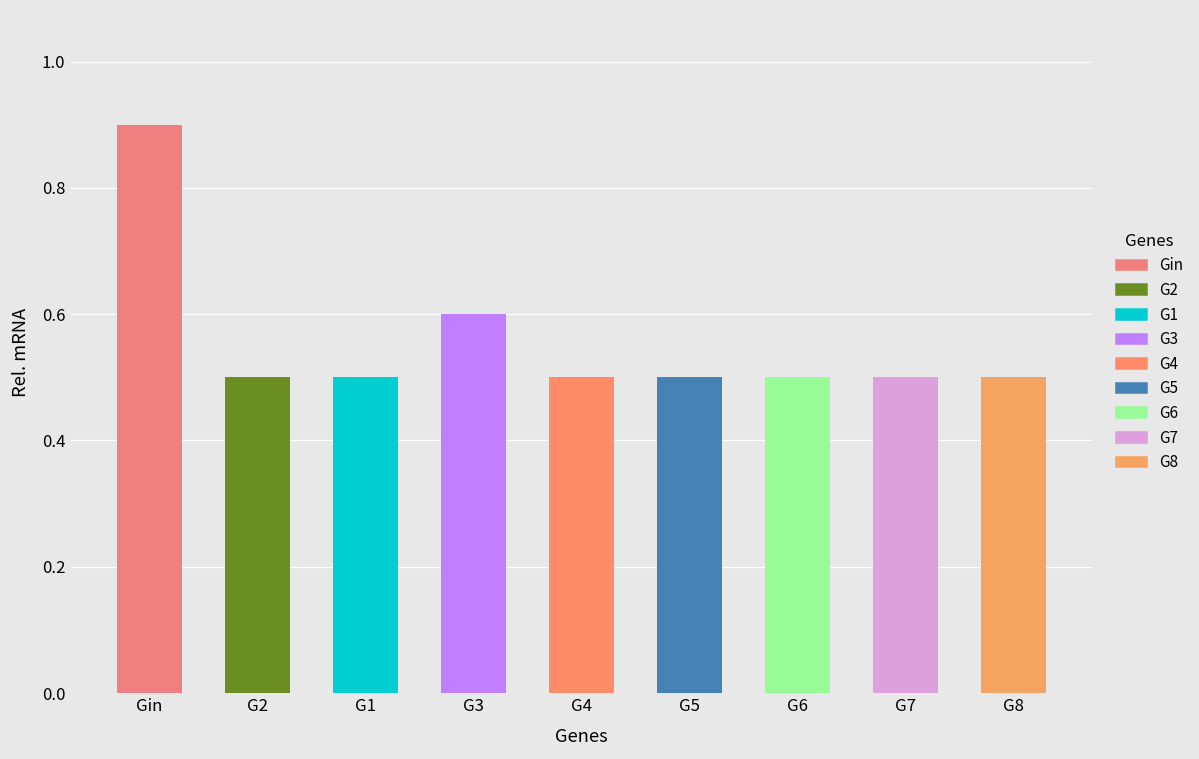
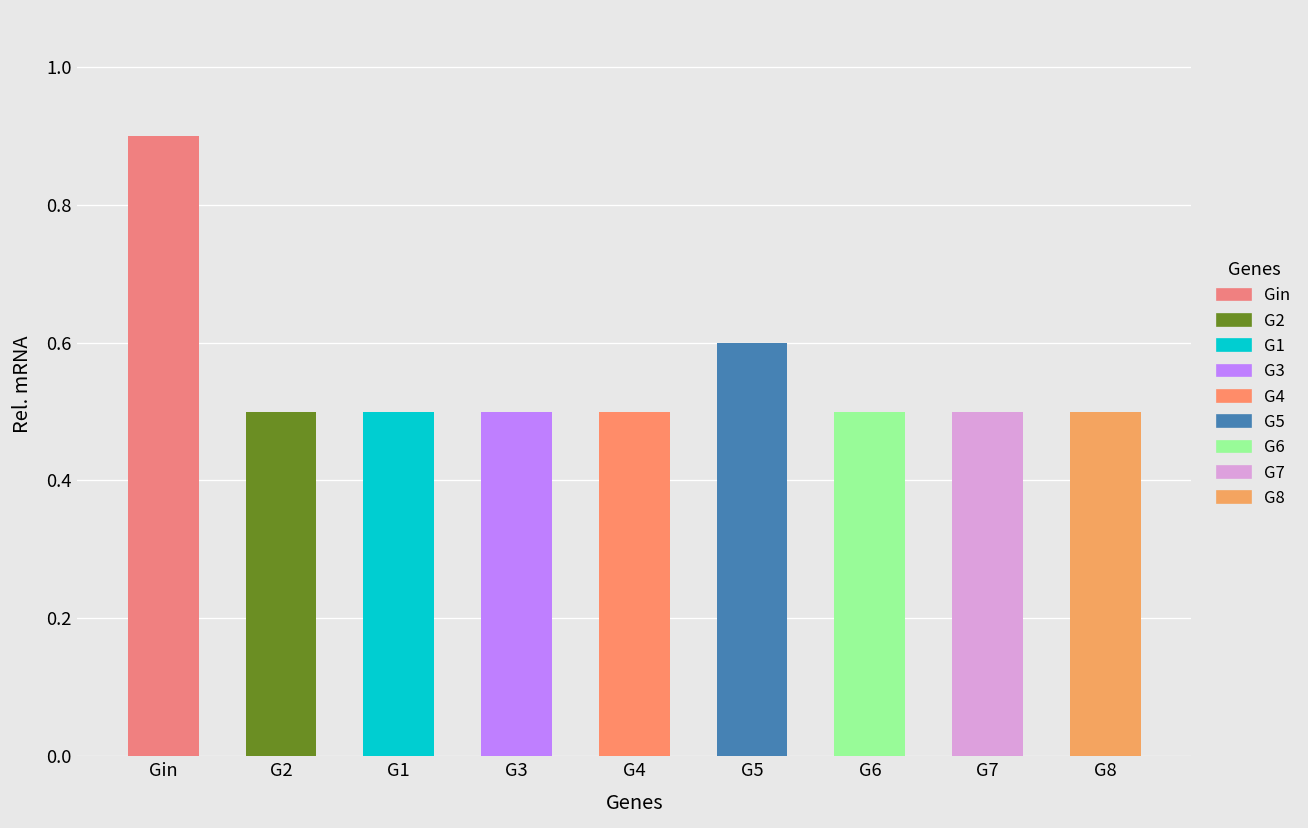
G3: 0.6 -> 0.5
G5: 0.5 -> 0.6
